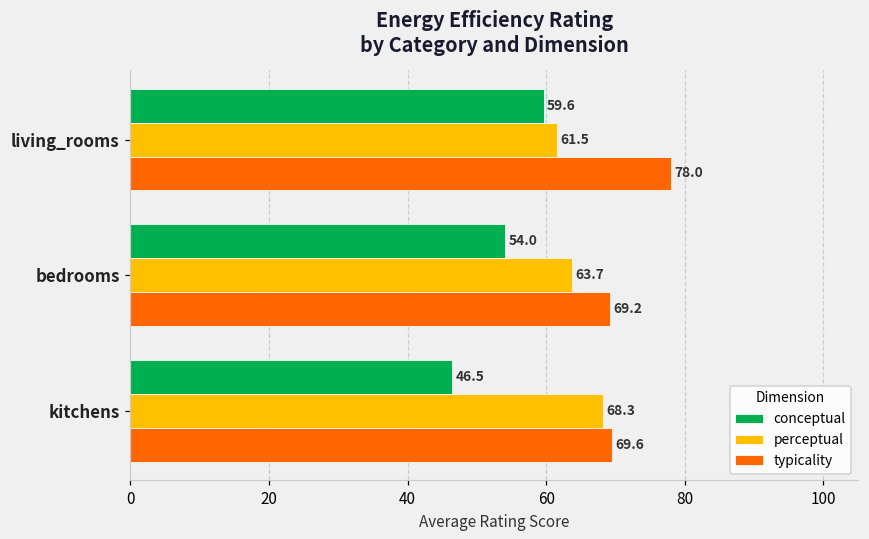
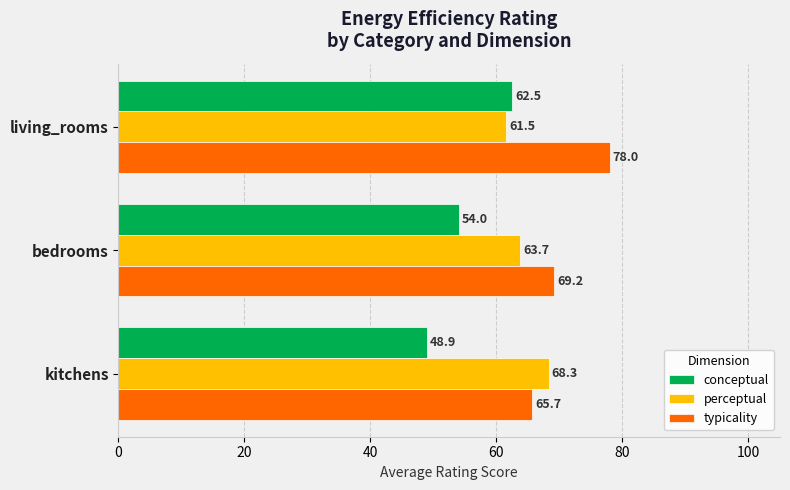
conceptual, living_rooms: 59.6 -> 62.5
conceptual, kitchens: 46.5 -> 48.9
typicality, kitchens: 69.6 -> 65.7
